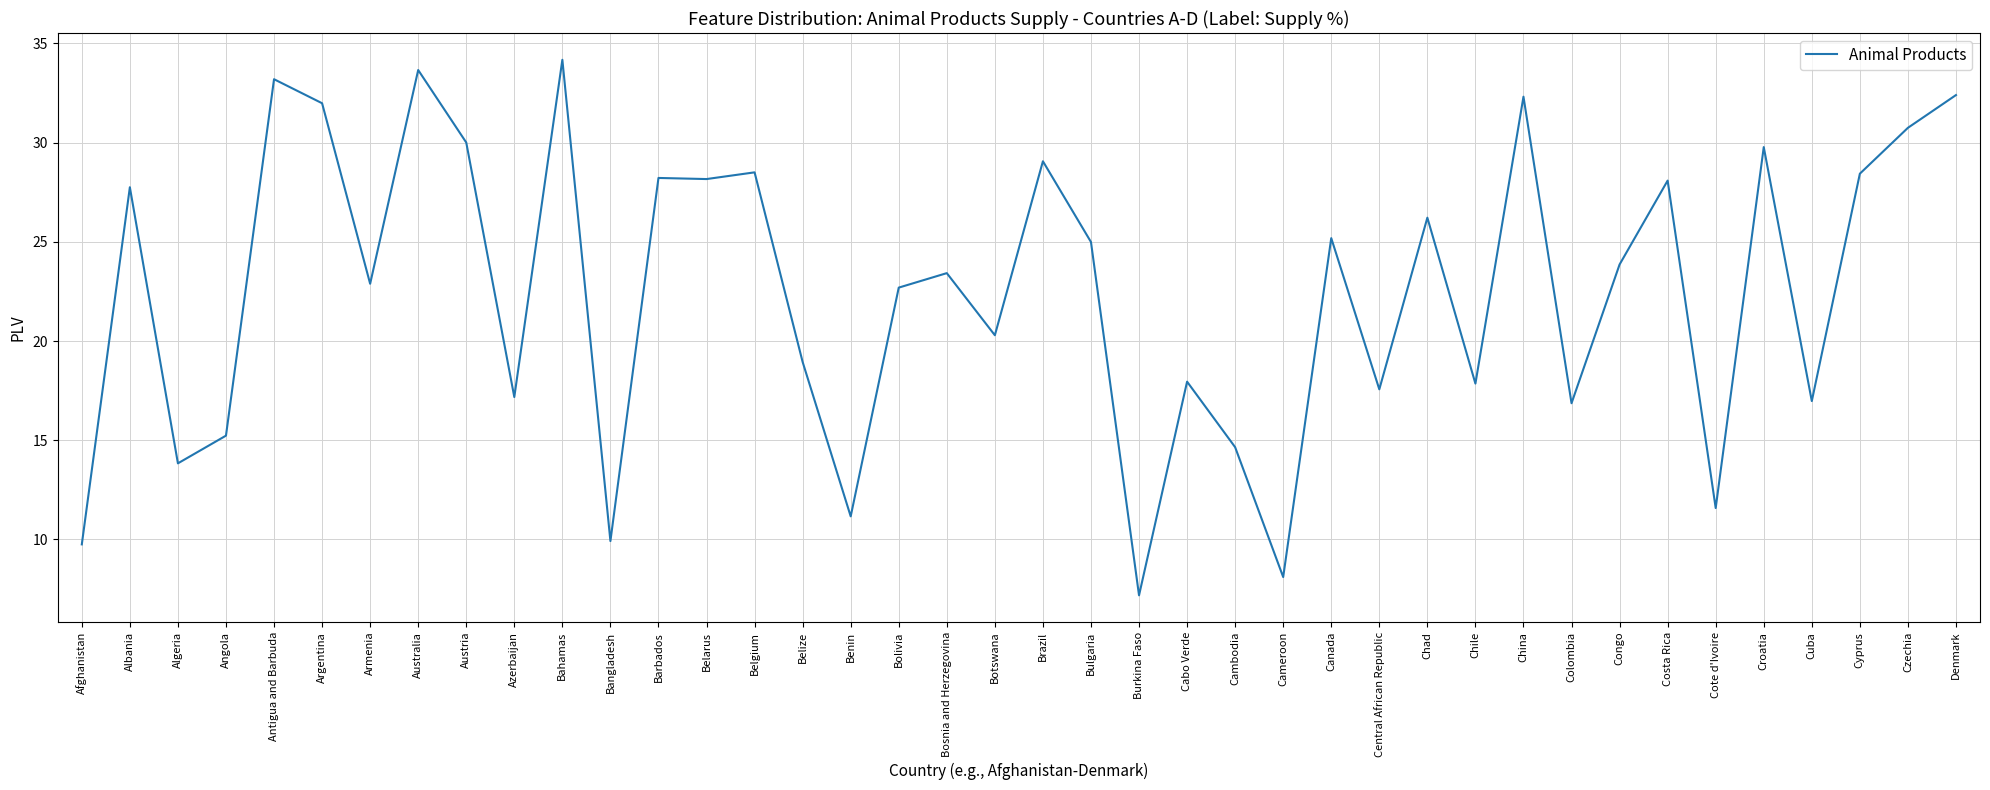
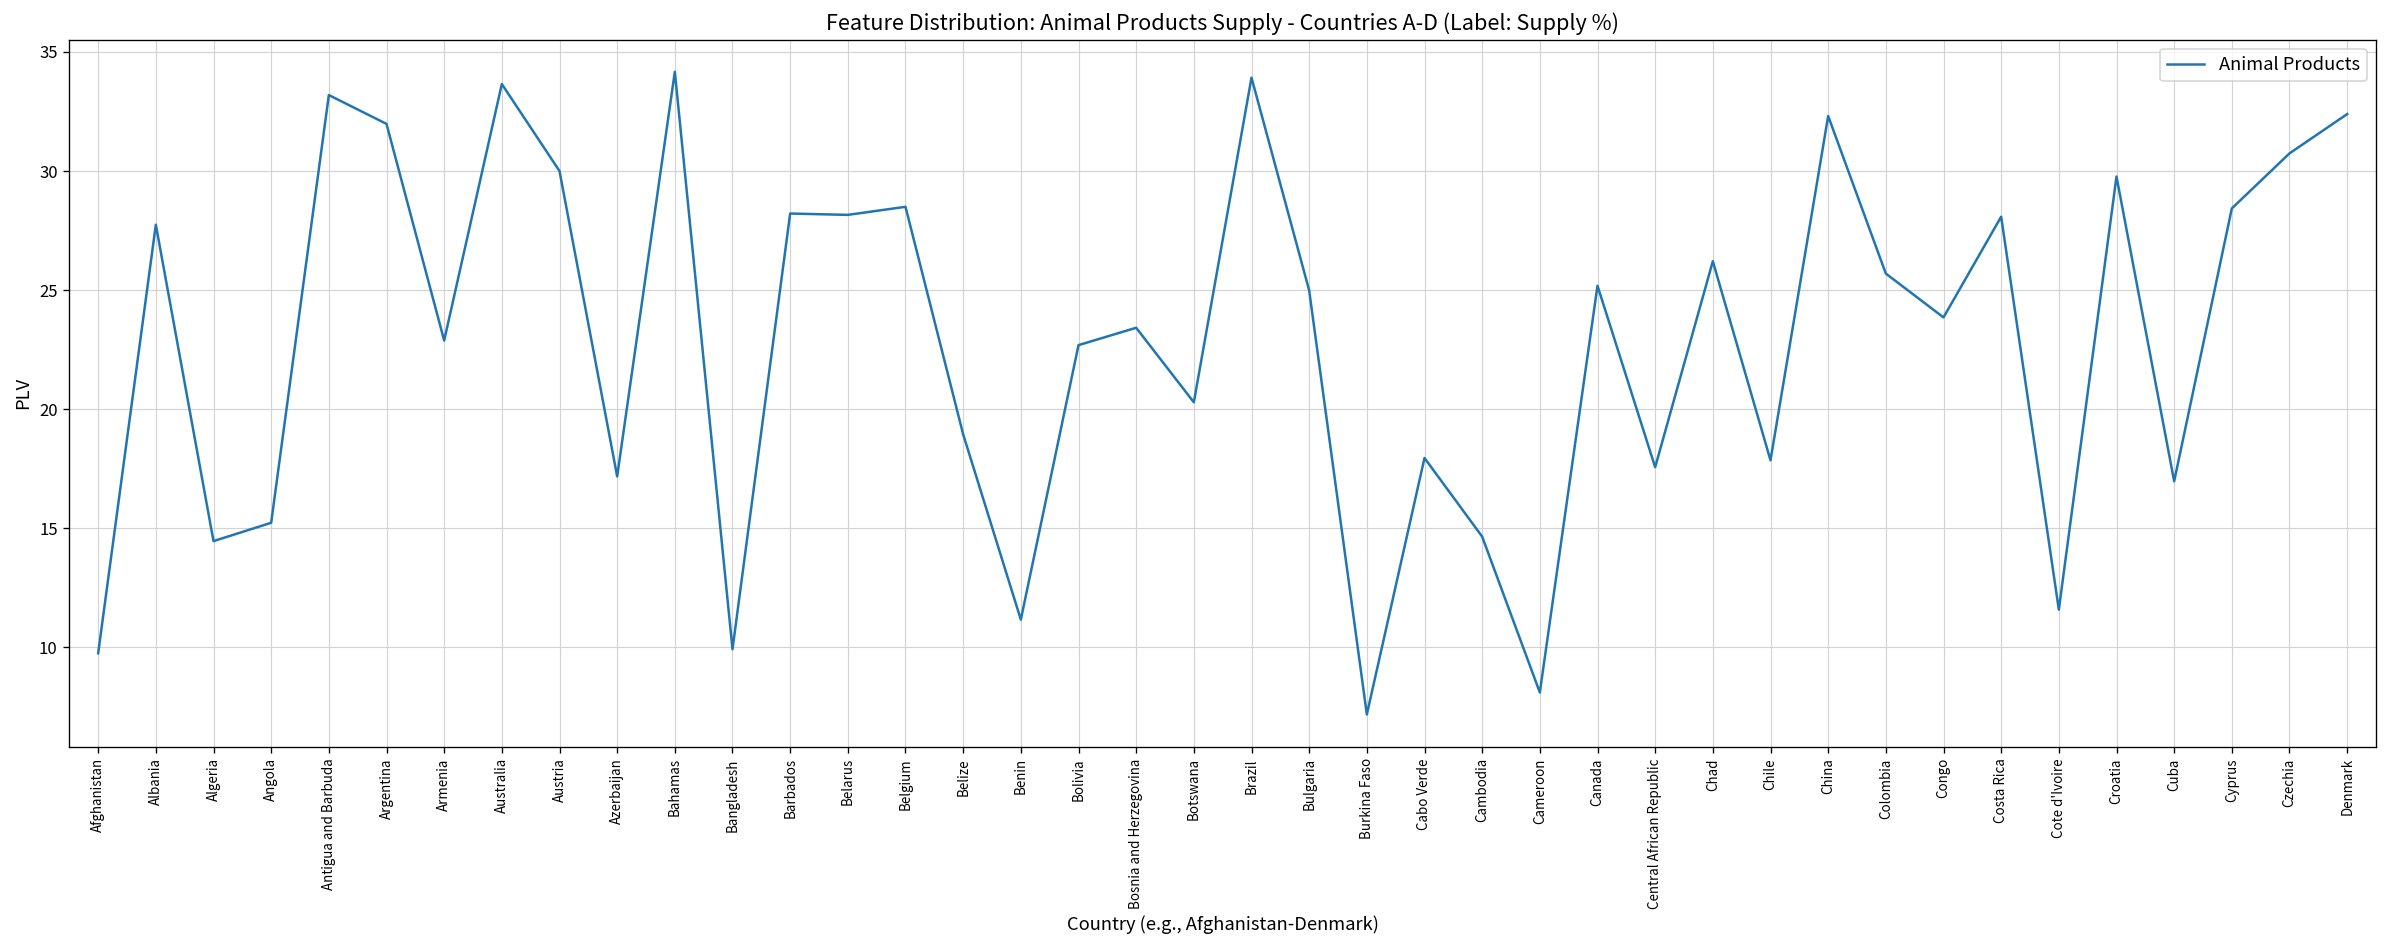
Algeria: 13.8 -> 14.5
Brazil: 29.1 -> 33.9
Colombia: 16.9 -> 25.7
